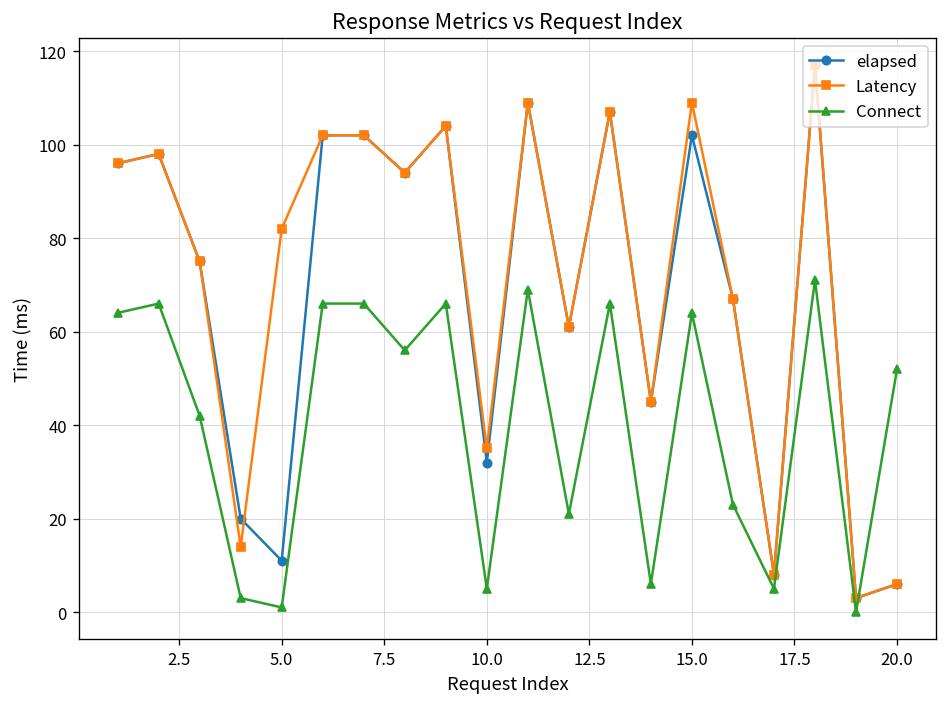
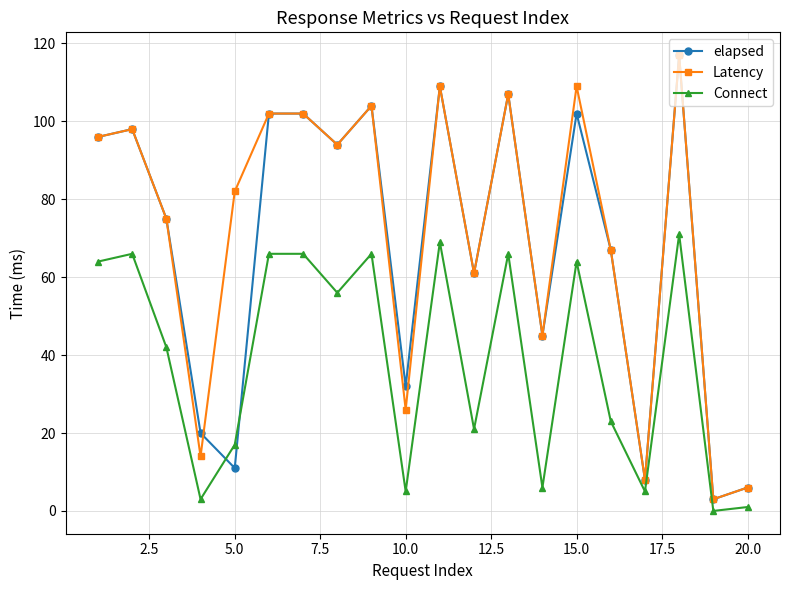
Connect, 5.0: 1 -> 17
Latency, 10.0: 35 -> 26
Connect, 20.0: 52 -> 1
